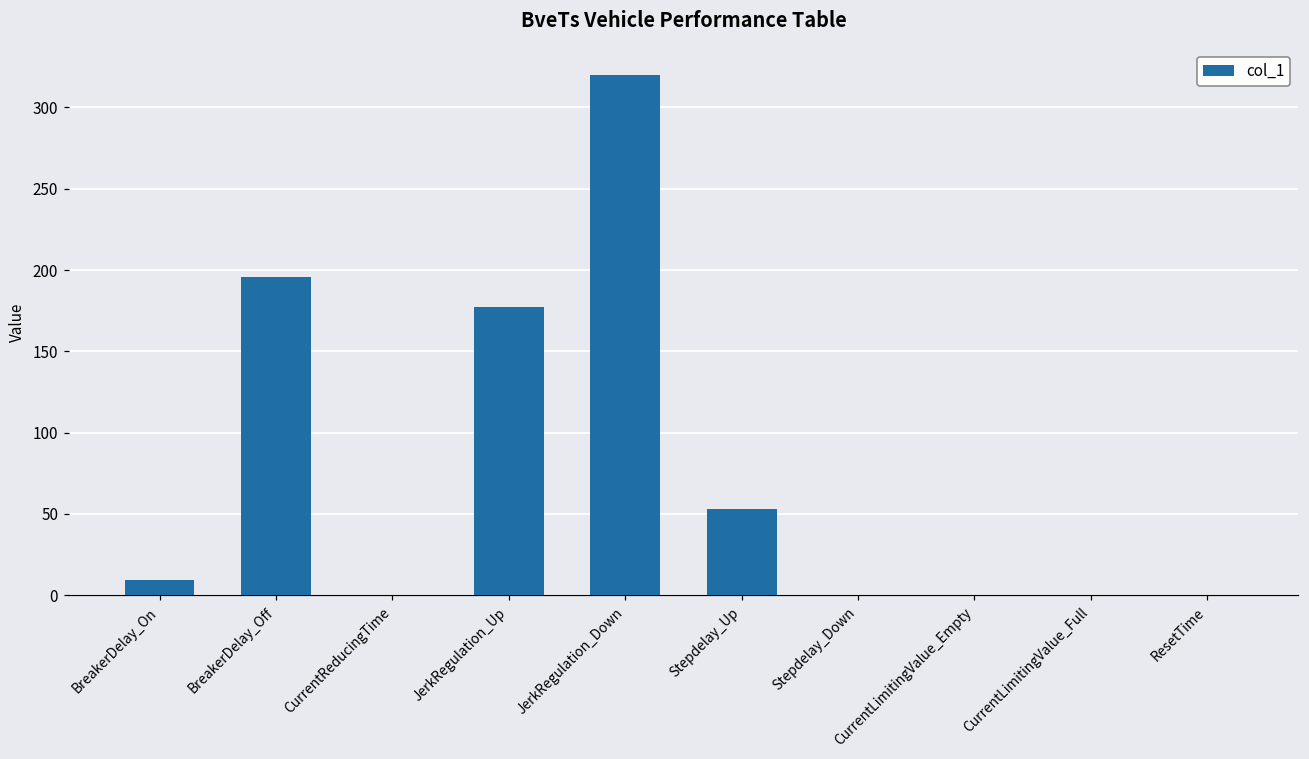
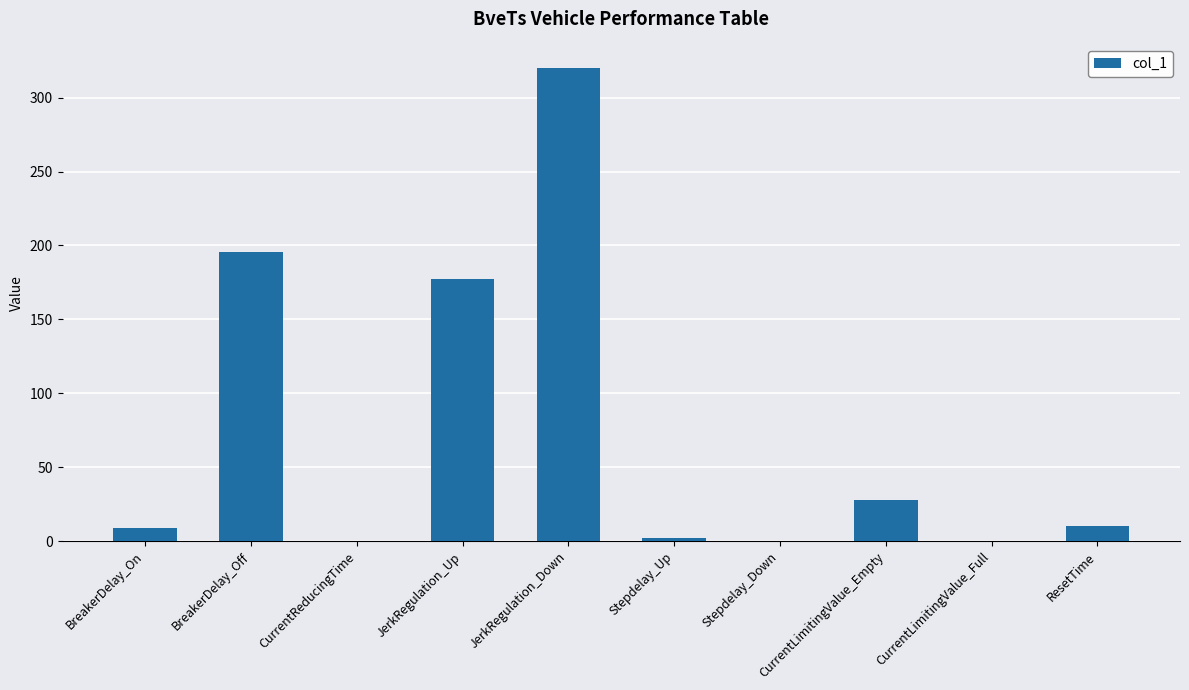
Stepdelay_Up: 53 -> 2
CurrentLimitingValue_Empty: 0 -> 28
ResetTime: 0 -> 10
